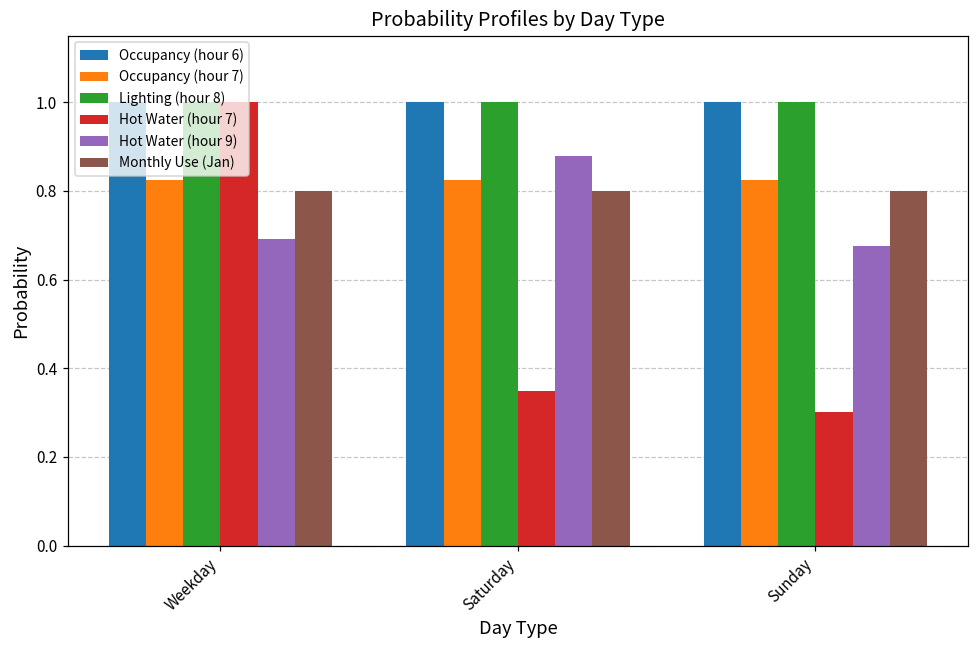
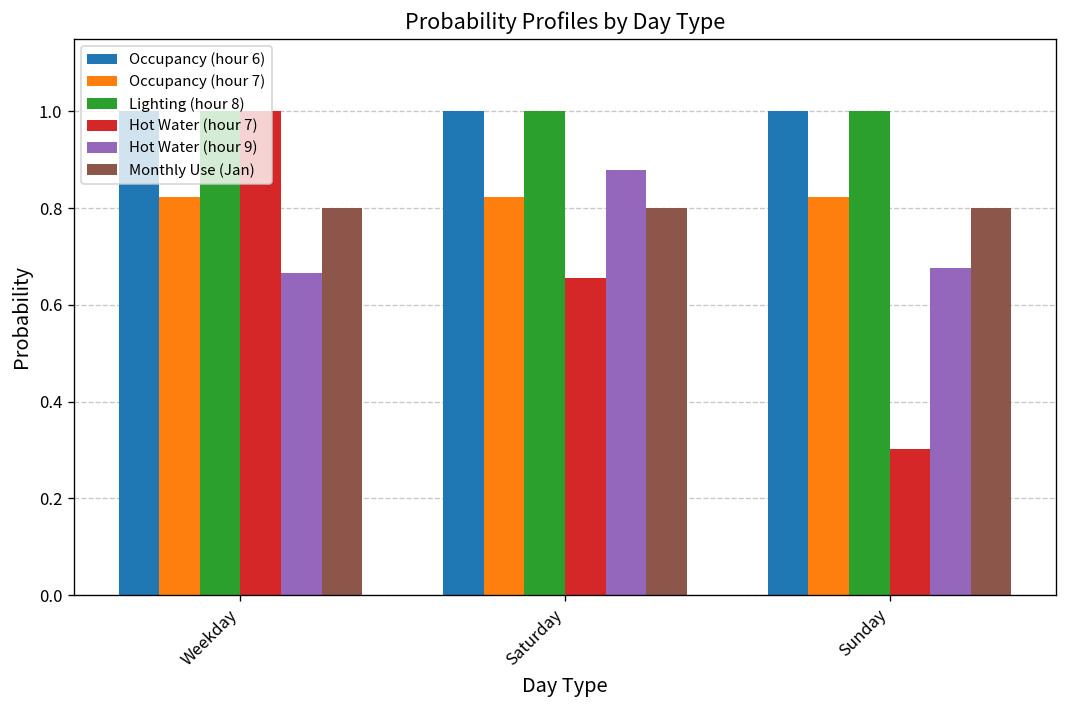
Hot Water (hour 9), Weekday: 0.69 -> 0.67
Hot Water (hour 7), Saturday: 0.35 -> 0.66
